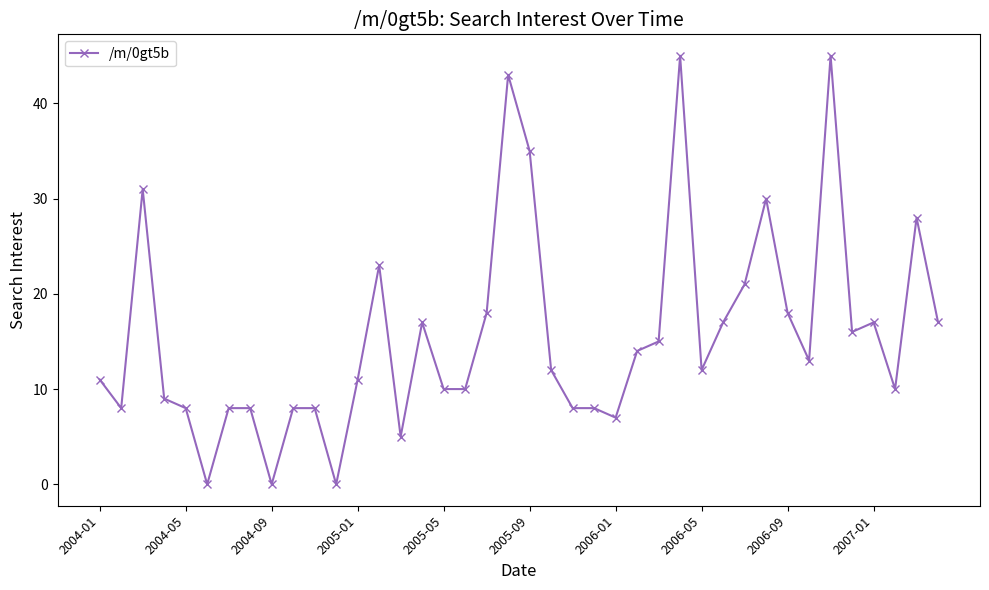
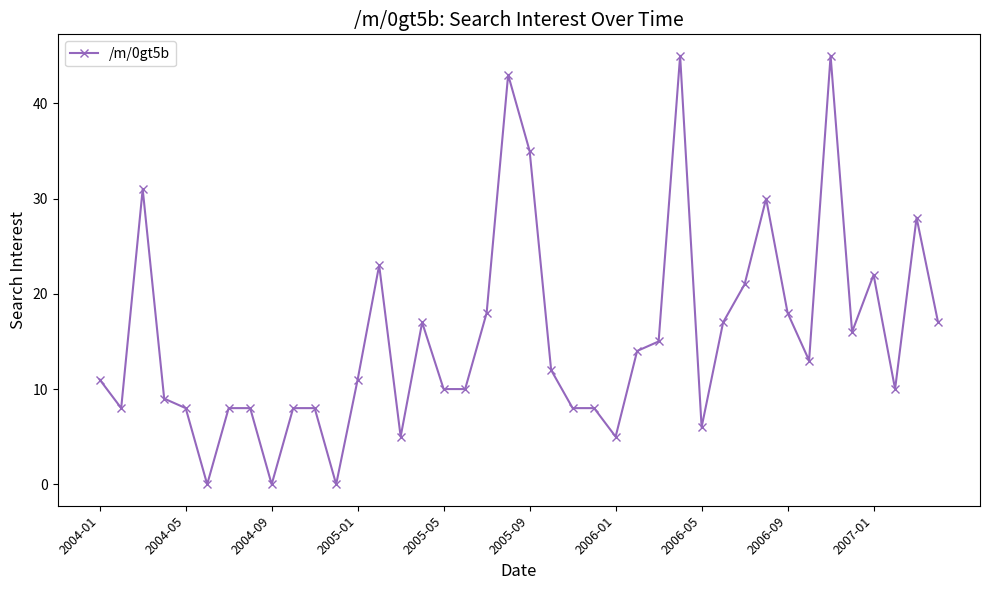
2006-01: 7 -> 5
2006-05: 12 -> 6
2007-01: 17 -> 22
